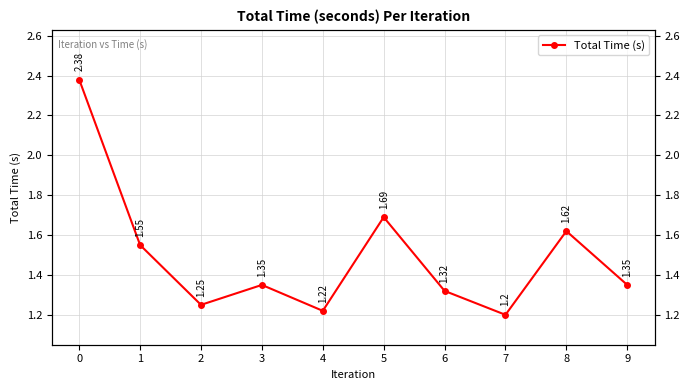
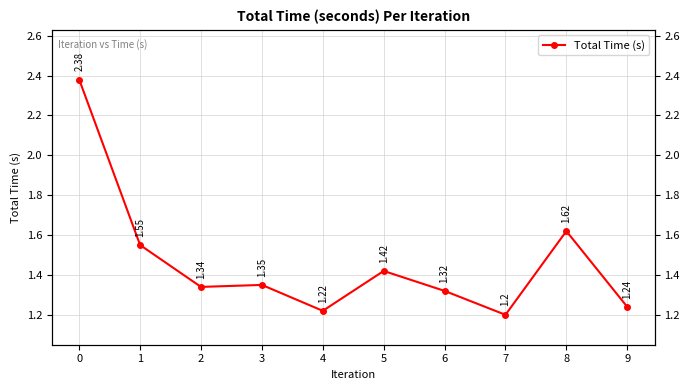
2: 1.25 -> 1.34
5: 1.69 -> 1.42
9: 1.35 -> 1.24
